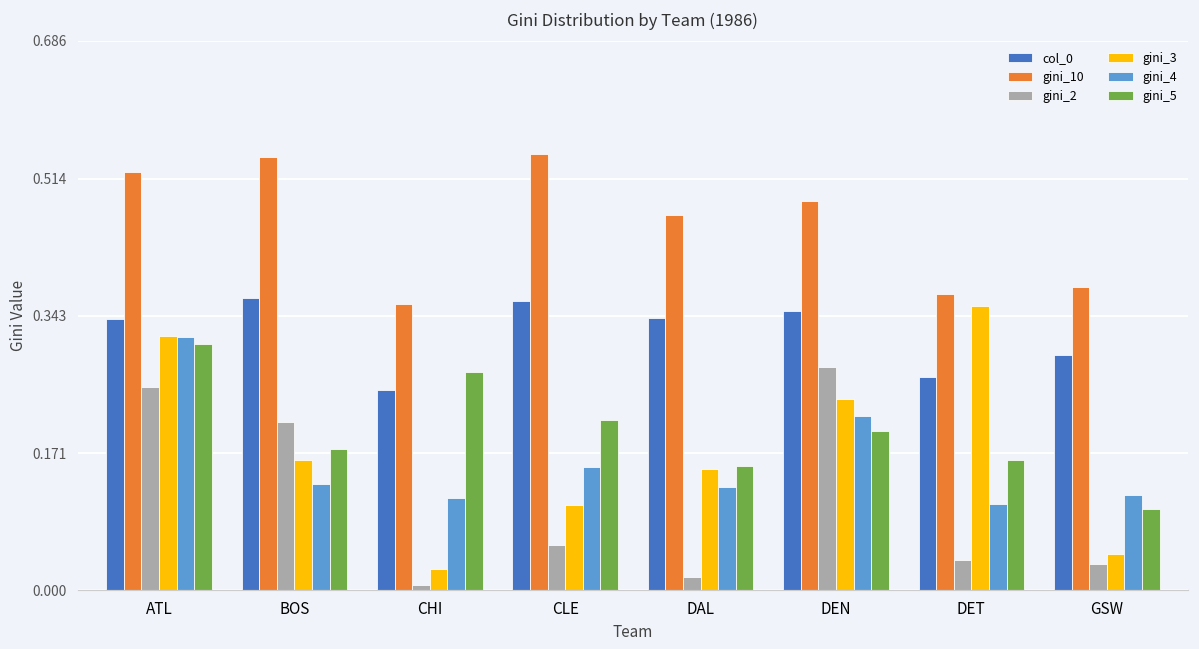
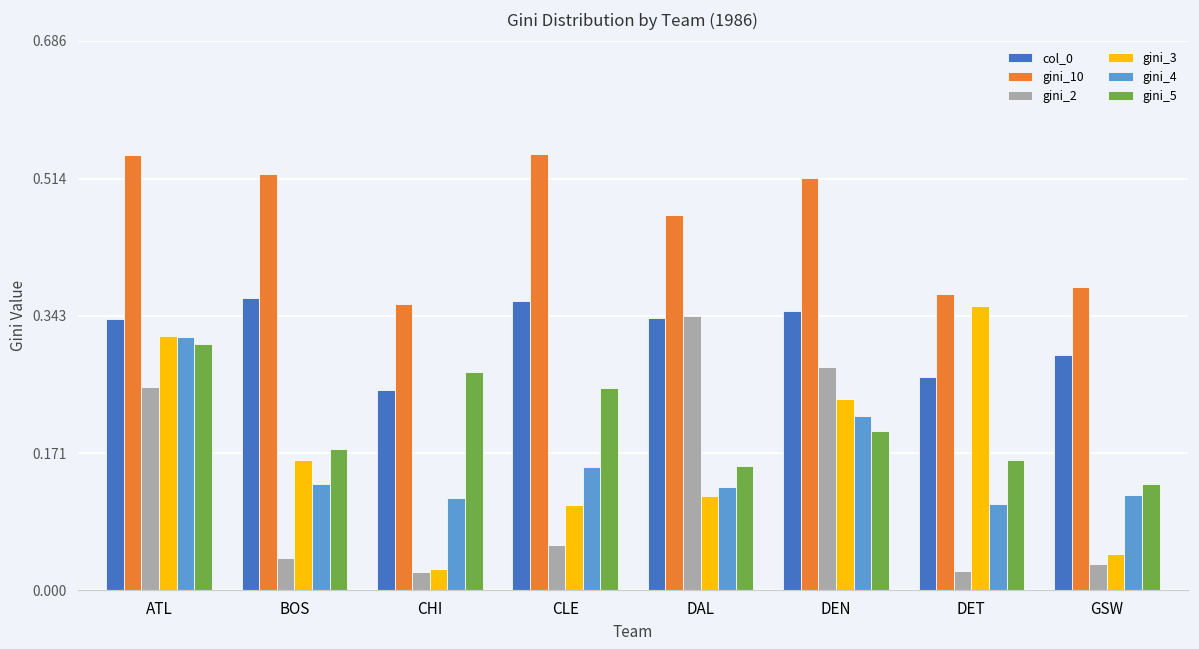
gini_10, ATL: 0.52 -> 0.54
gini_10, BOS: 0.54 -> 0.52
gini_2, BOS: 0.21 -> 0.04
gini_2, CHI: 0.01 -> 0.02
gini_5, CLE: 0.21 -> 0.25
gini_2, DAL: 0.02 -> 0.34
gini_3, DAL: 0.15 -> 0.12
gini_10, DEN: 0.49 -> 0.51
gini_2, DET: 0.04 -> 0.02
gini_5, GSW: 0.10 -> 0.13
